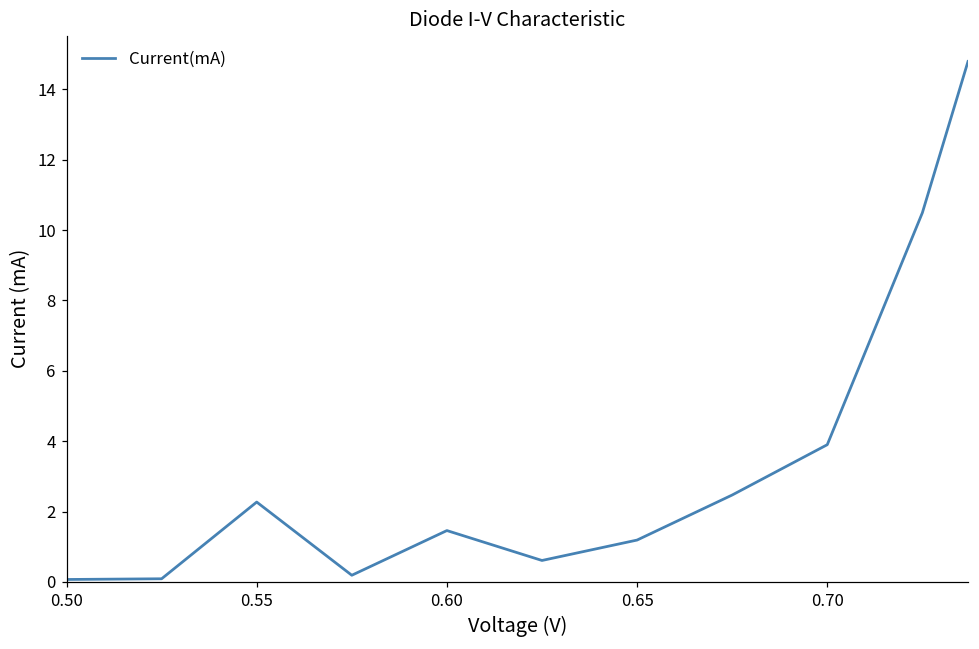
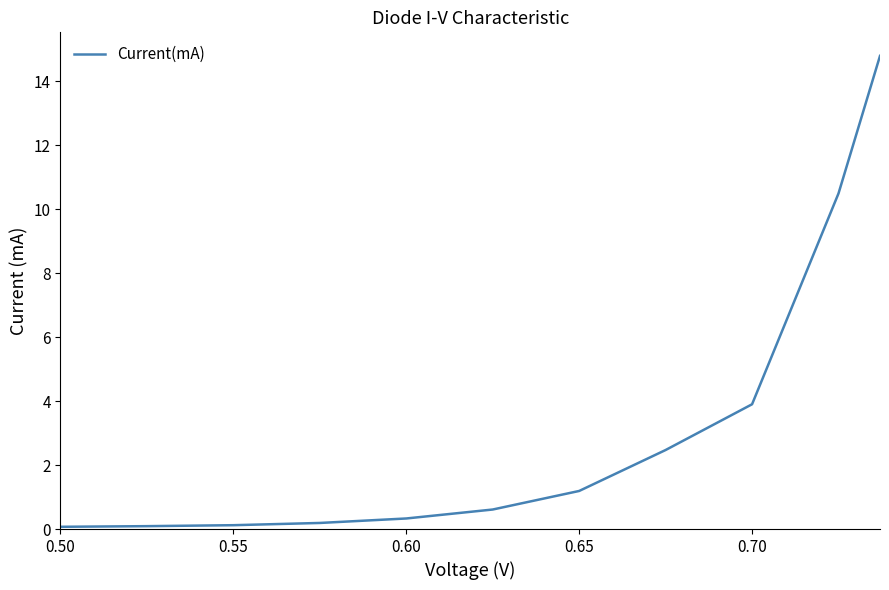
0.55: 2.3 -> 0.1
0.60: 1.5 -> 0.3
